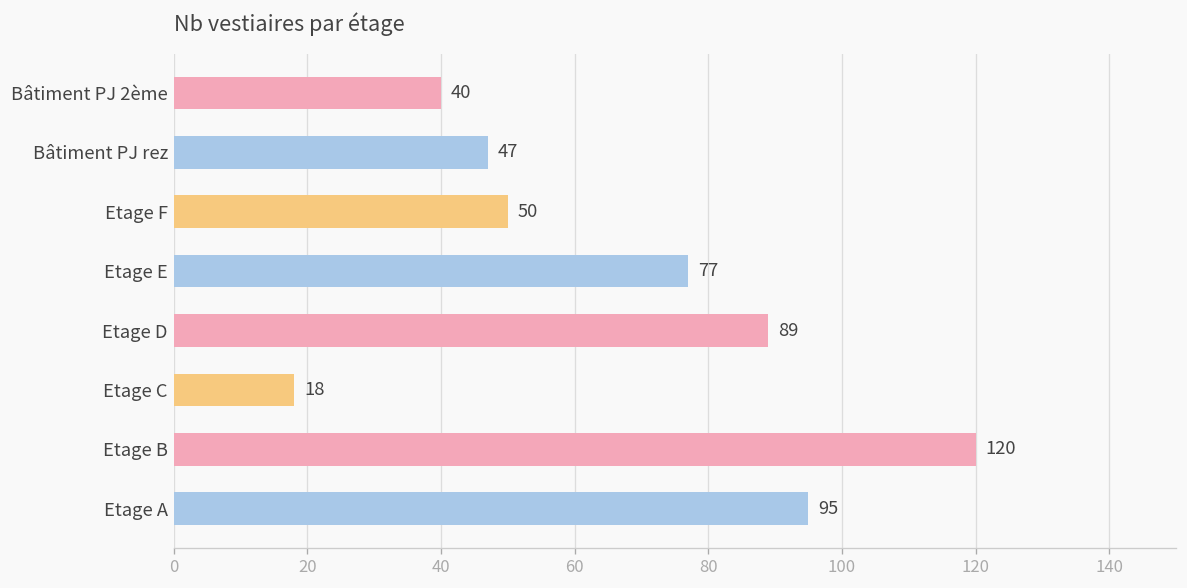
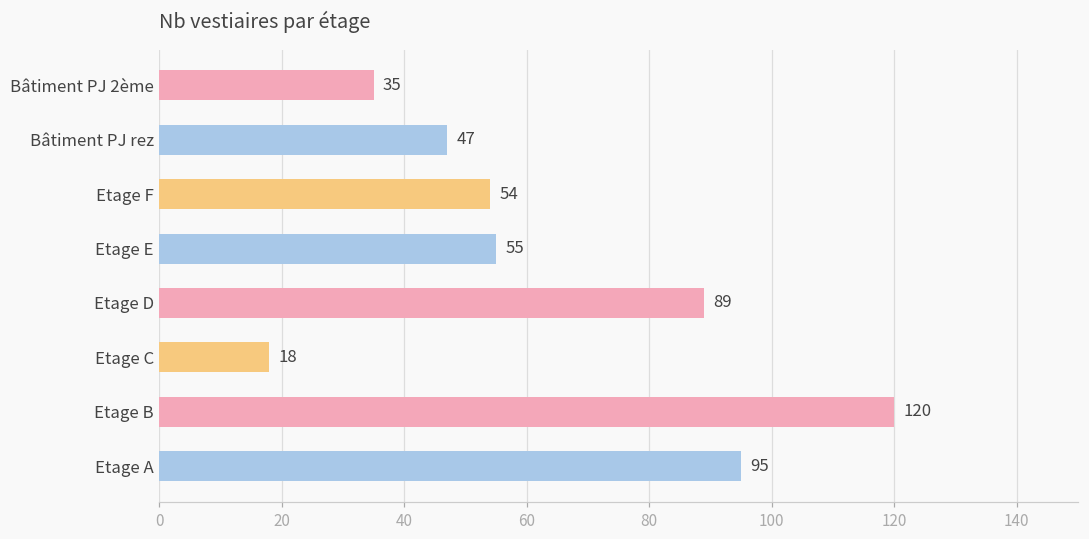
Bâtiment PJ 2ème: 40 -> 35
Etage F: 50 -> 54
Etage E: 77 -> 55
